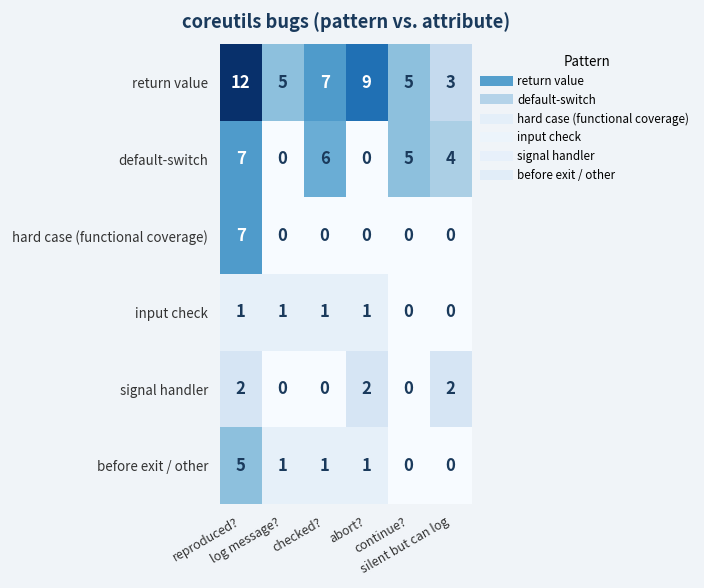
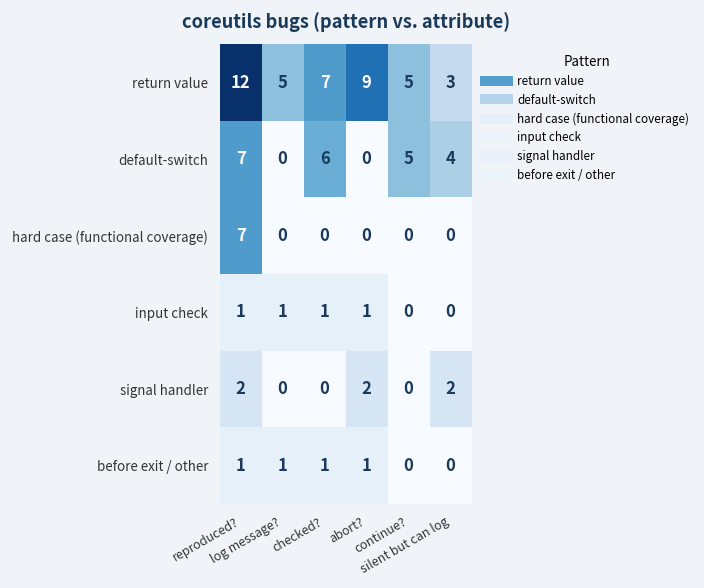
before exit / other, reproduced?: 5 -> 1
